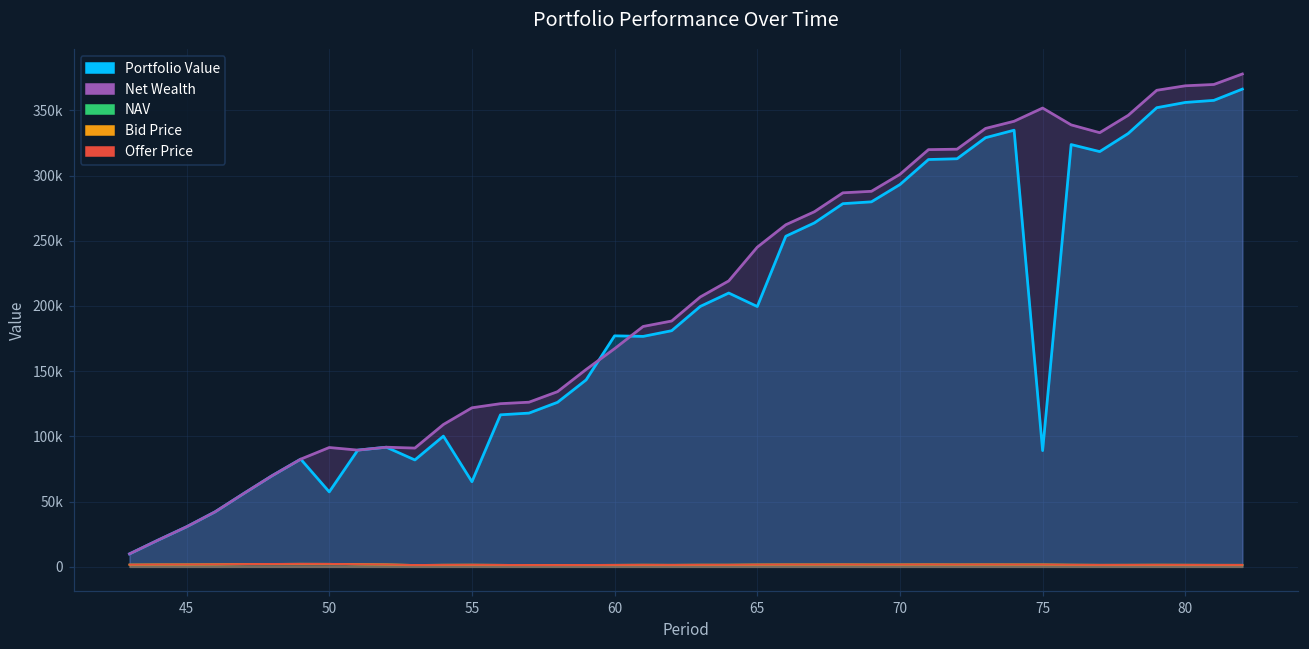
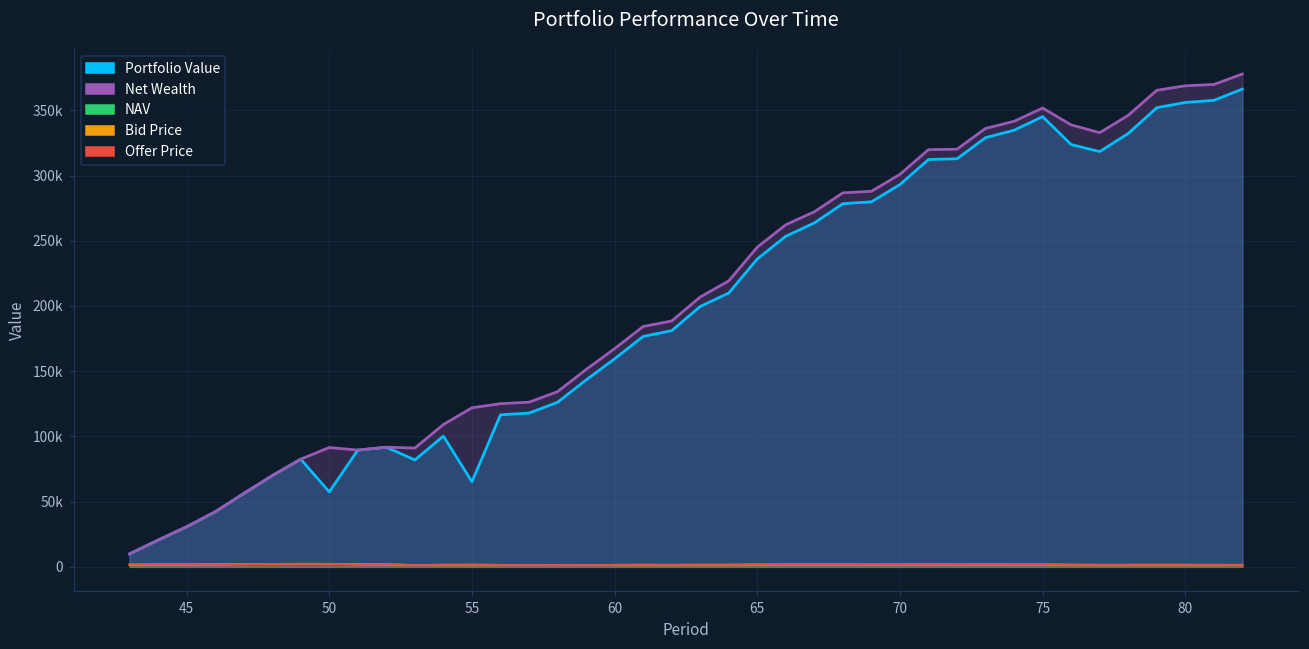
Portfolio Value, 60: 177000 -> 159000
Portfolio Value, 65: 200000 -> 236000
Portfolio Value, 75: 89000 -> 345000
